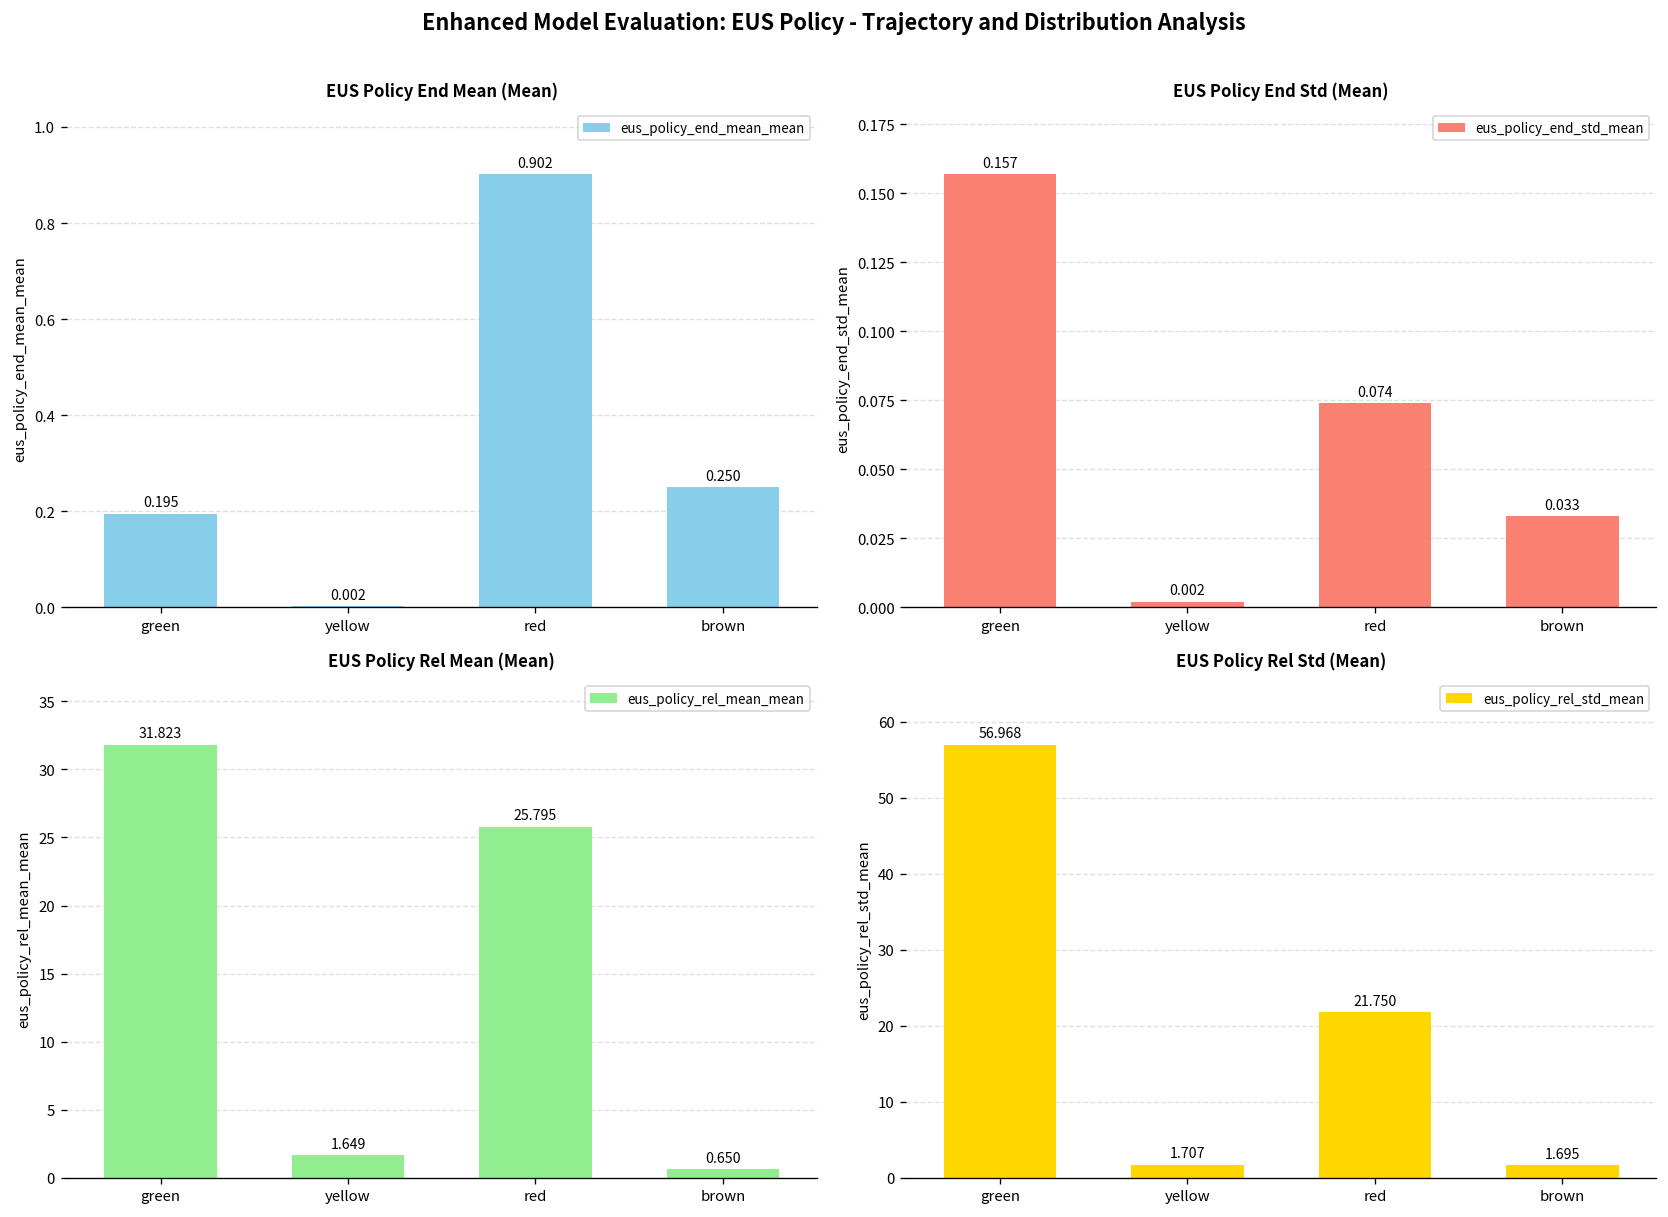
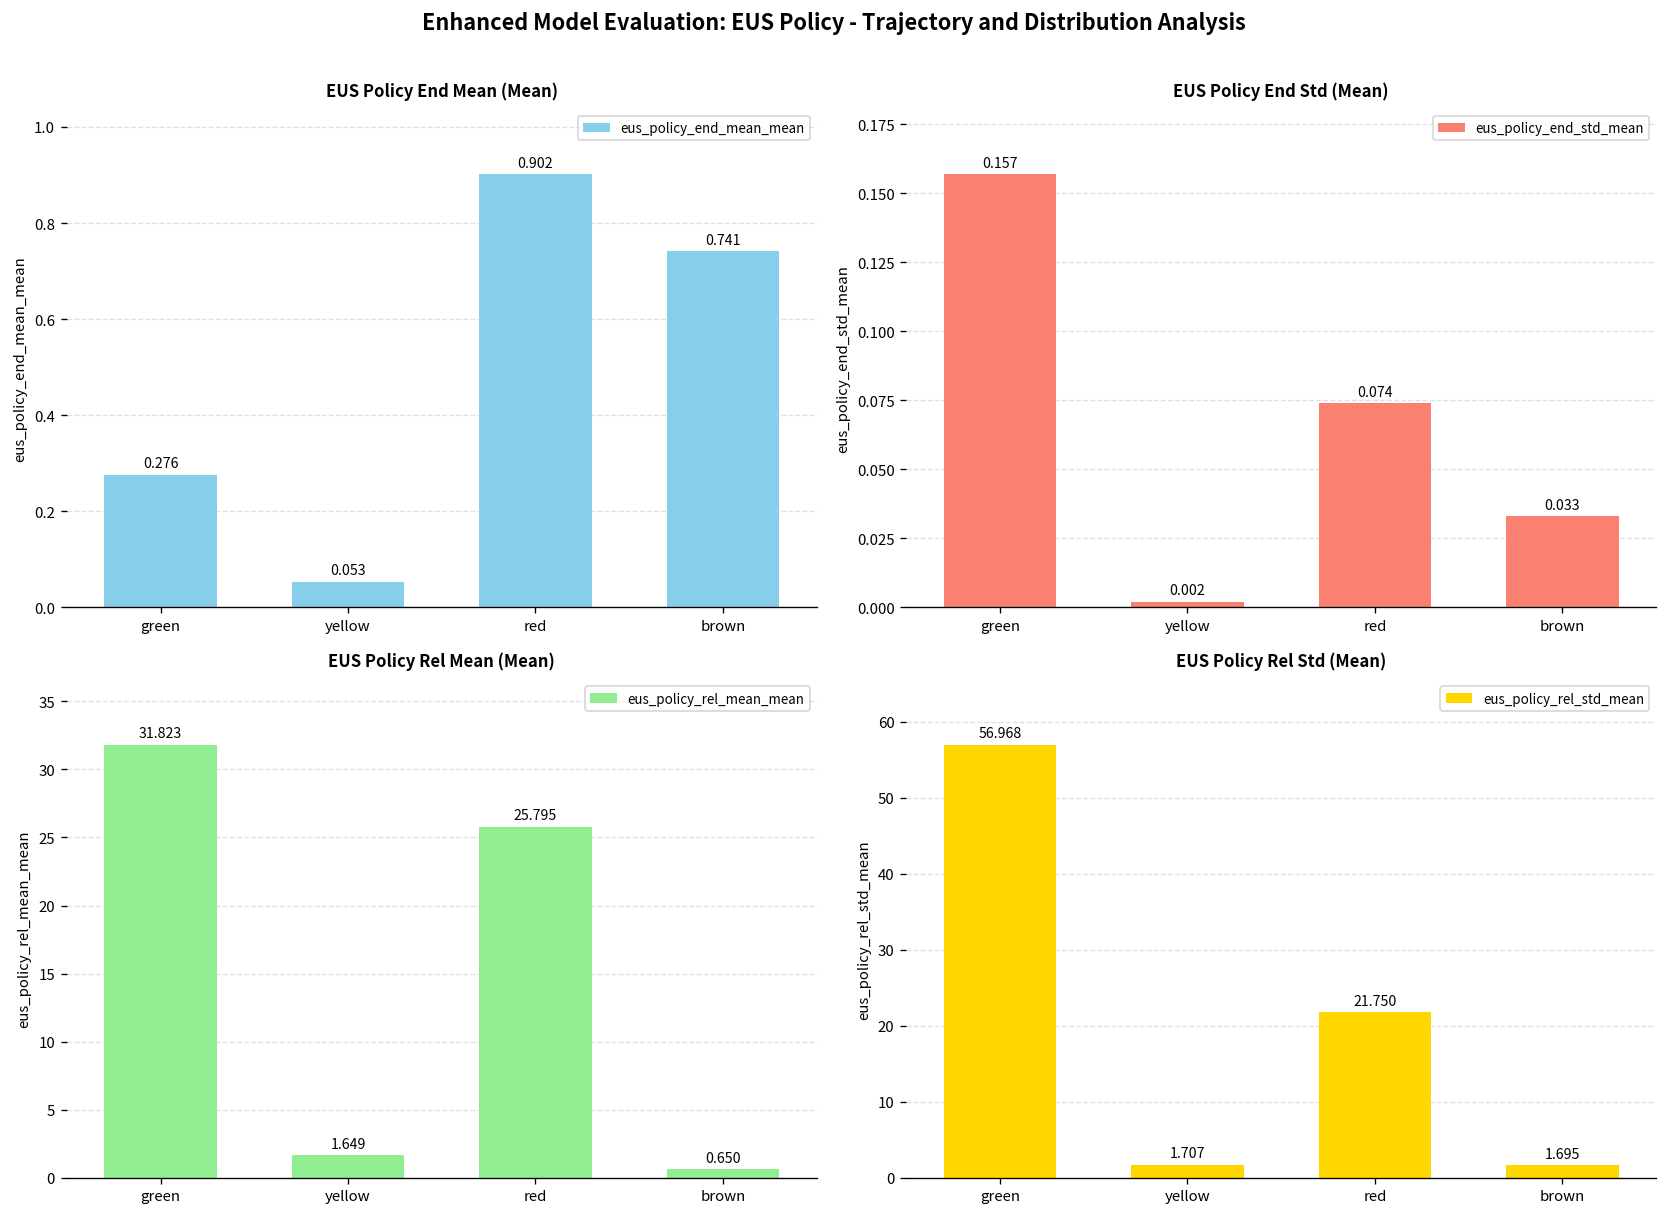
EUS Policy End Mean (Mean), green: 0.195 -> 0.276
EUS Policy End Mean (Mean), yellow: 0.002 -> 0.053
EUS Policy End Mean (Mean), brown: 0.250 -> 0.741
